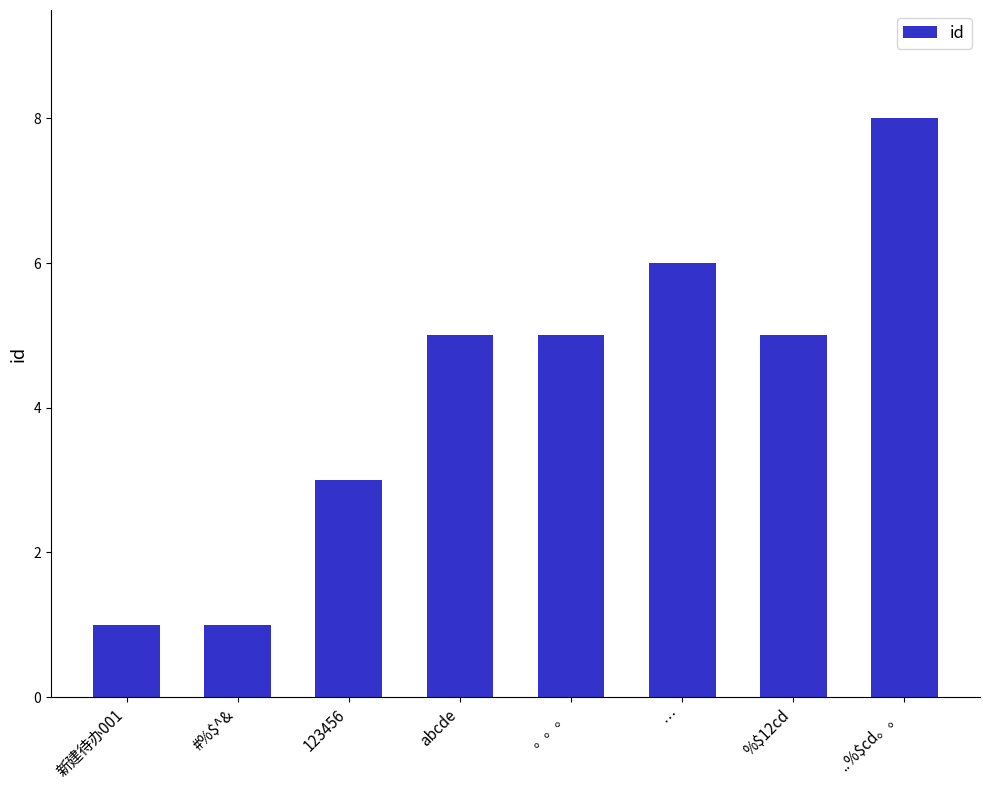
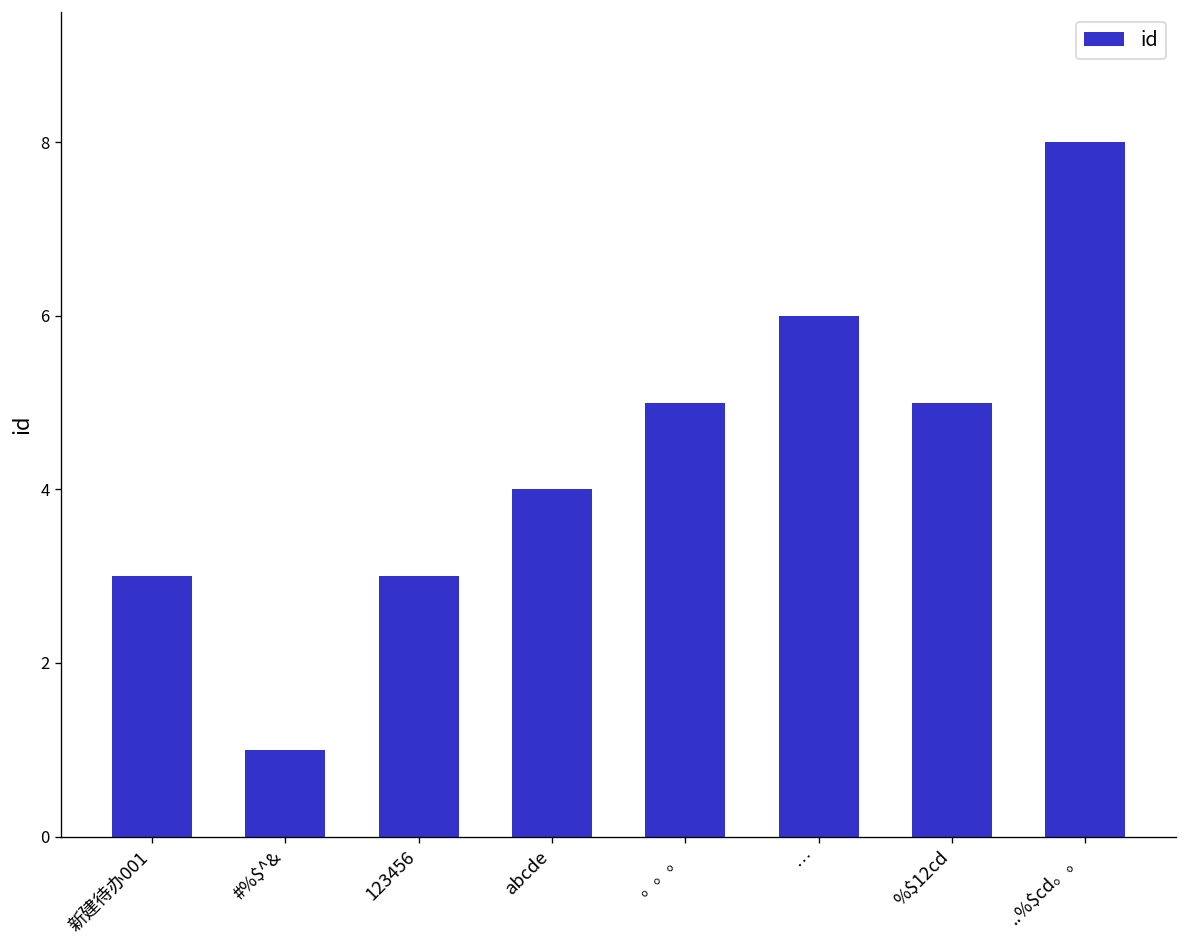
新建待办001: 1 -> 3
abcde: 5 -> 4
